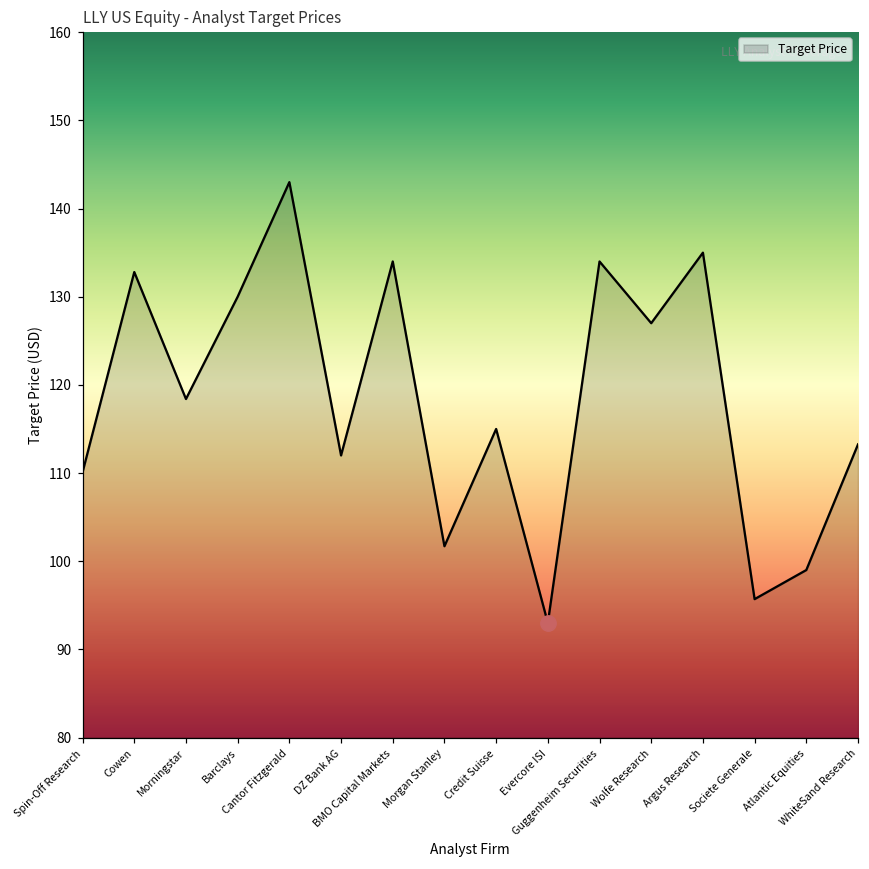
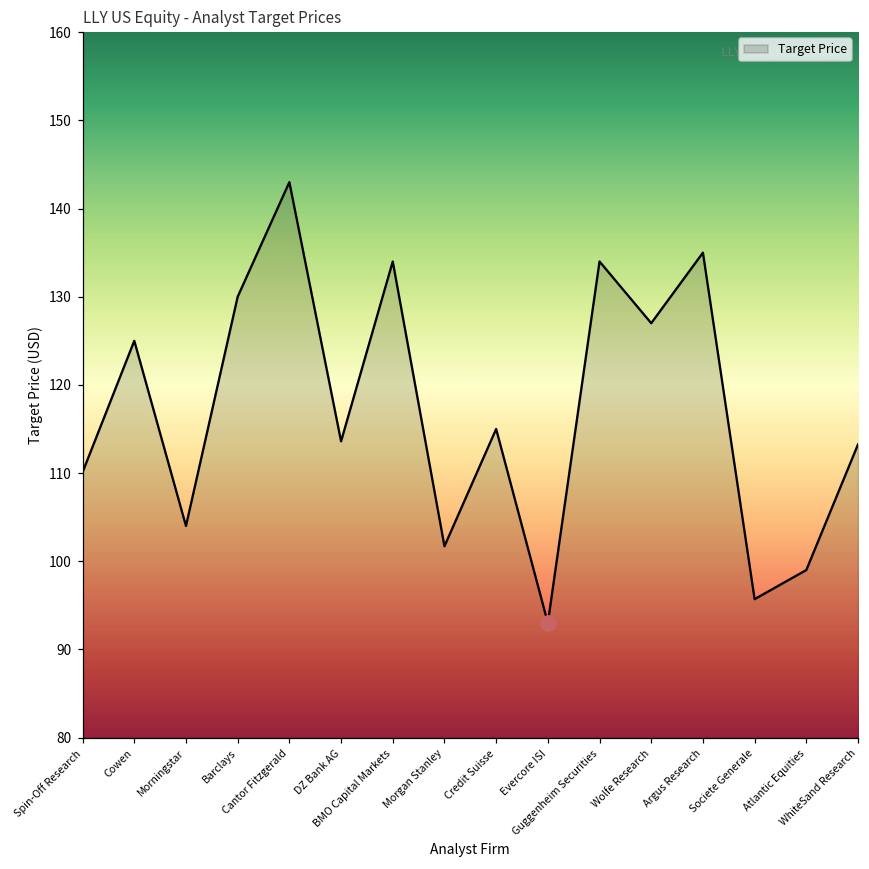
Target Price, Cowen: 133 -> 125
Target Price, Morningstar: 118 -> 104
Target Price, DZ Bank AG: 112 -> 114
